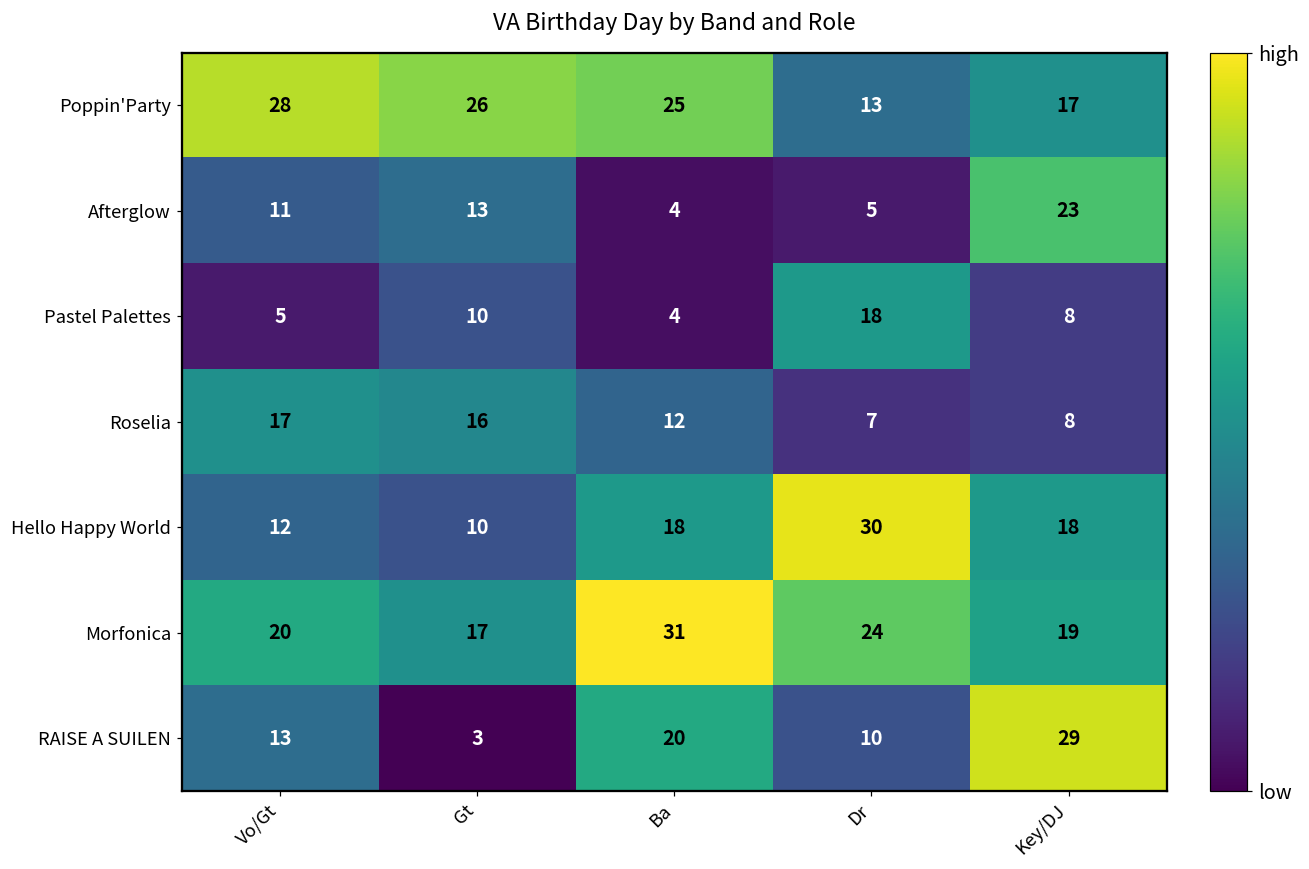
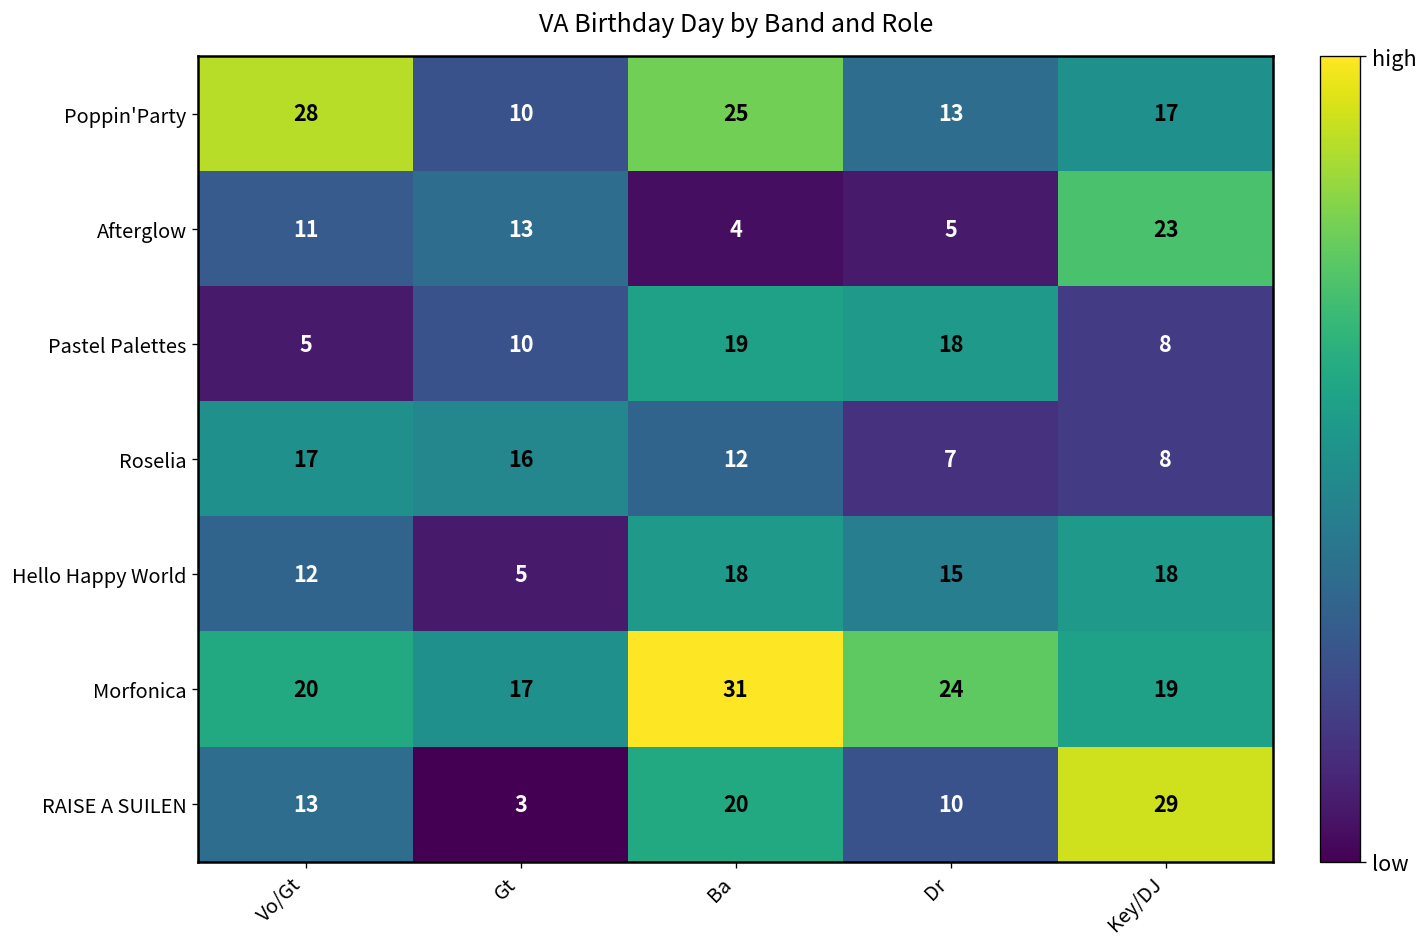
Poppin'Party, Gt: 26 -> 10
Pastel Palettes, Ba: 4 -> 19
Hello Happy World, Gt: 10 -> 5
Hello Happy World, Dr: 30 -> 15
